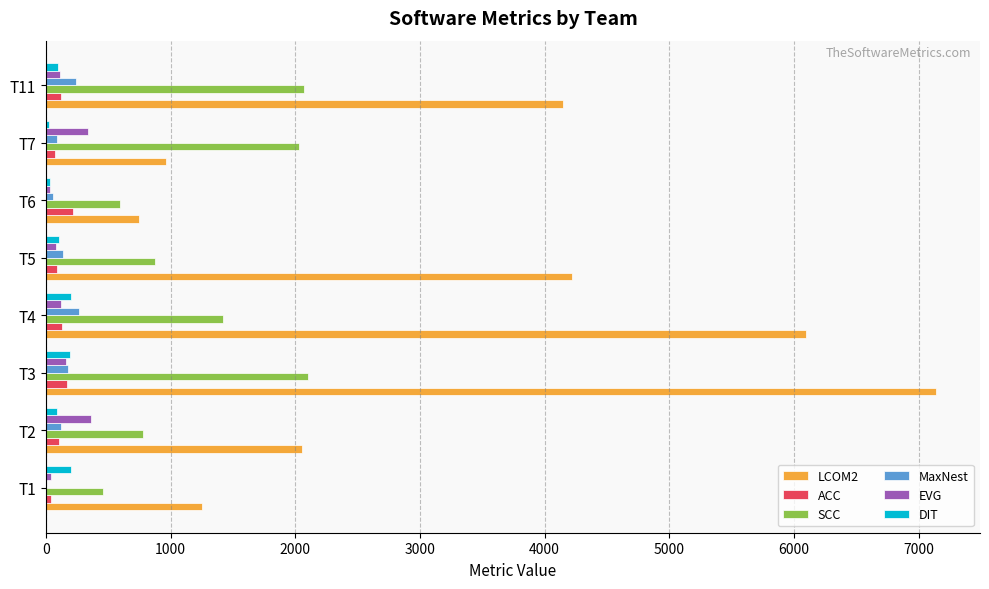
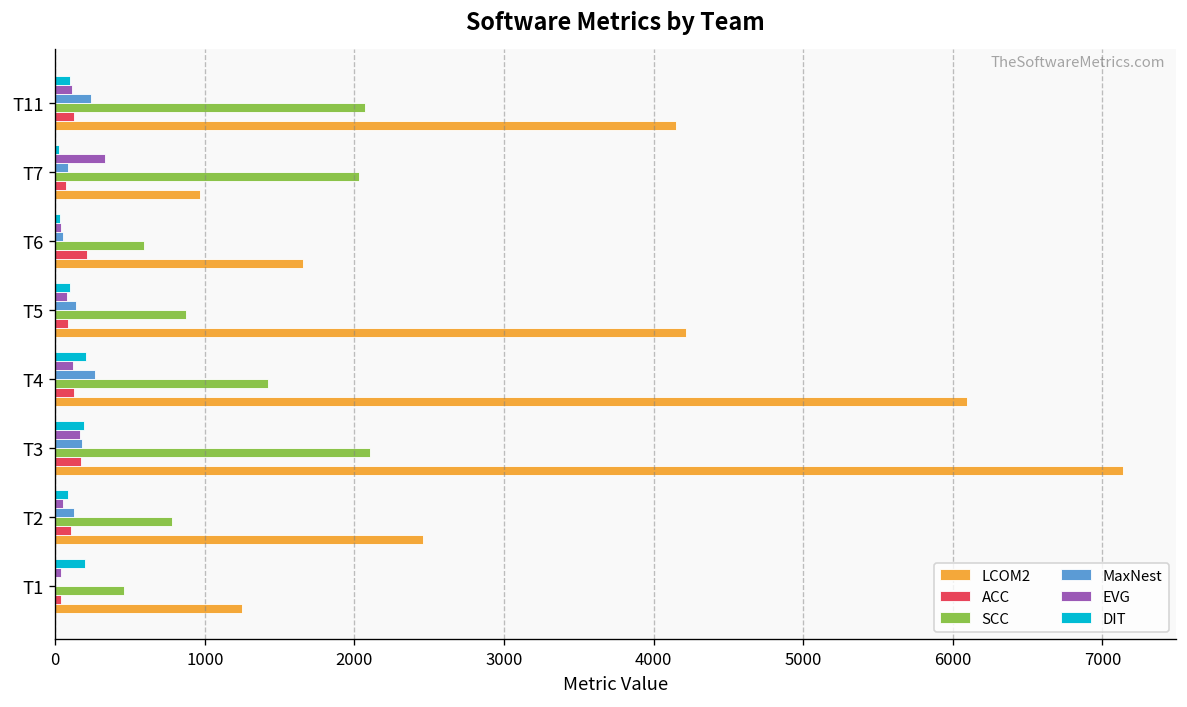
LCOM2, T6: 740 -> 1660
EVG, T2: 360 -> 60
LCOM2, T2: 2050 -> 2460
